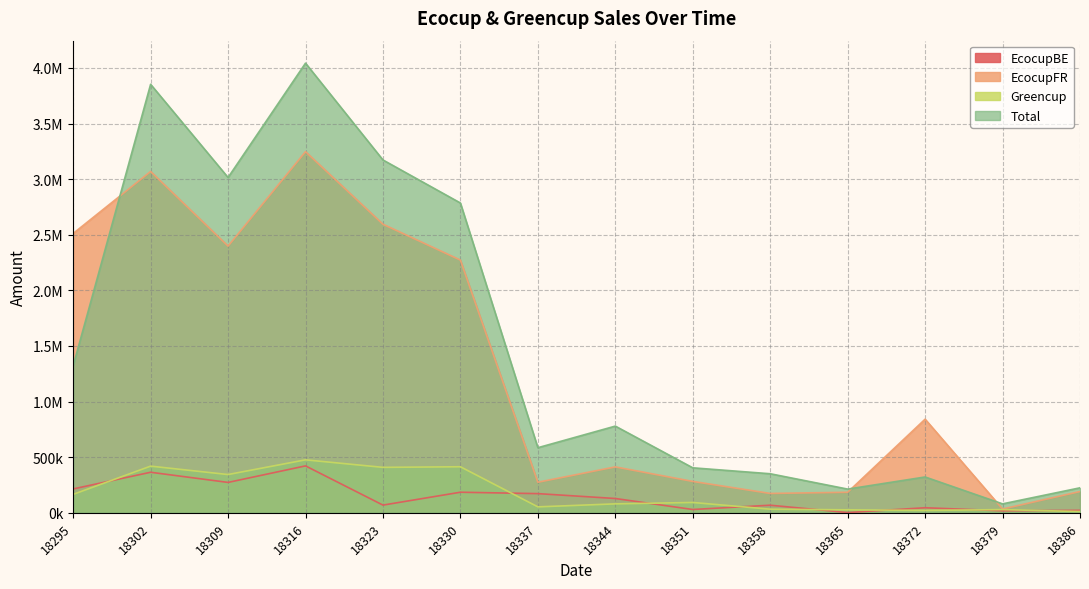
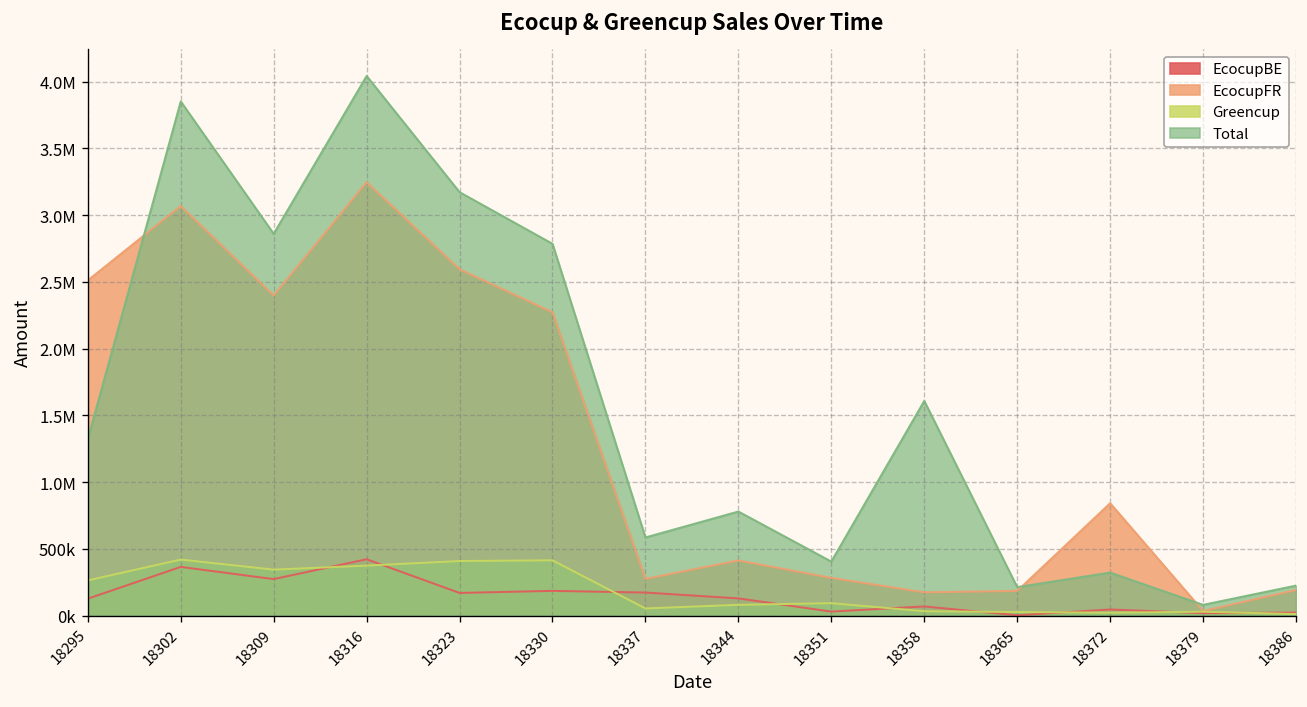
EcocupBE, 18295: 210000 -> 130000
Greencup, 18295: 170000 -> 260000
Total, 18309: 3010000 -> 2860000
Greencup, 18316: 480000 -> 370000
EcocupBE, 18323: 70000 -> 170000
Total, 18358: 350000 -> 1610000
